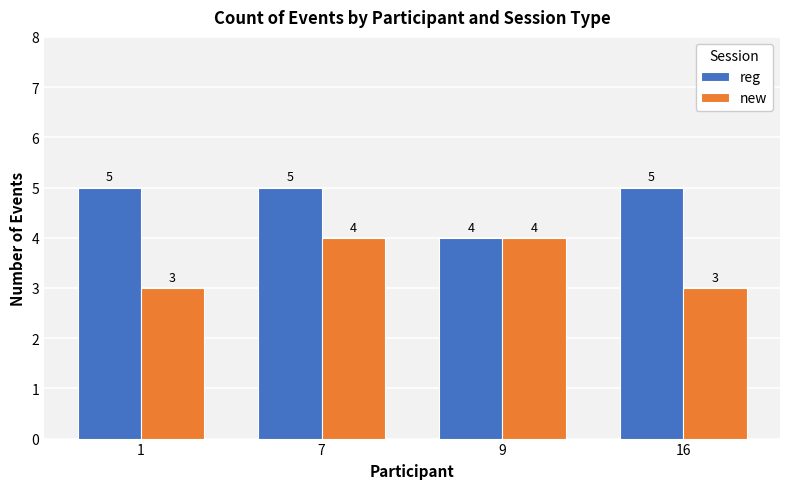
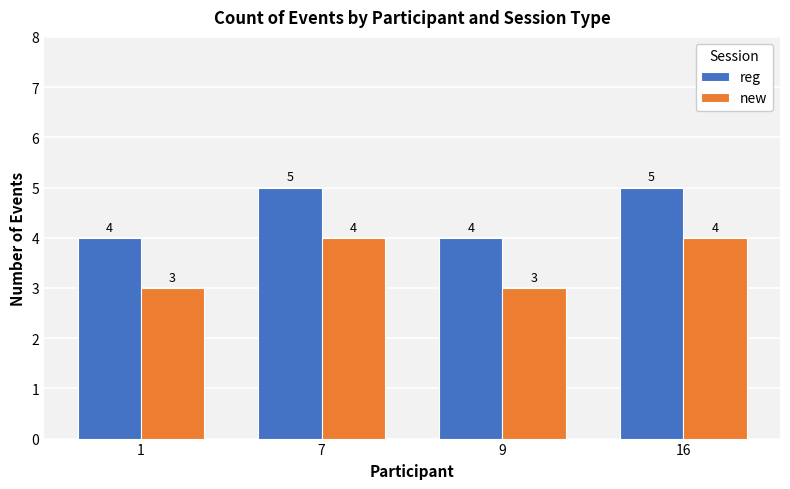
reg, 1: 5 -> 4
new, 9: 4 -> 3
new, 16: 3 -> 4
